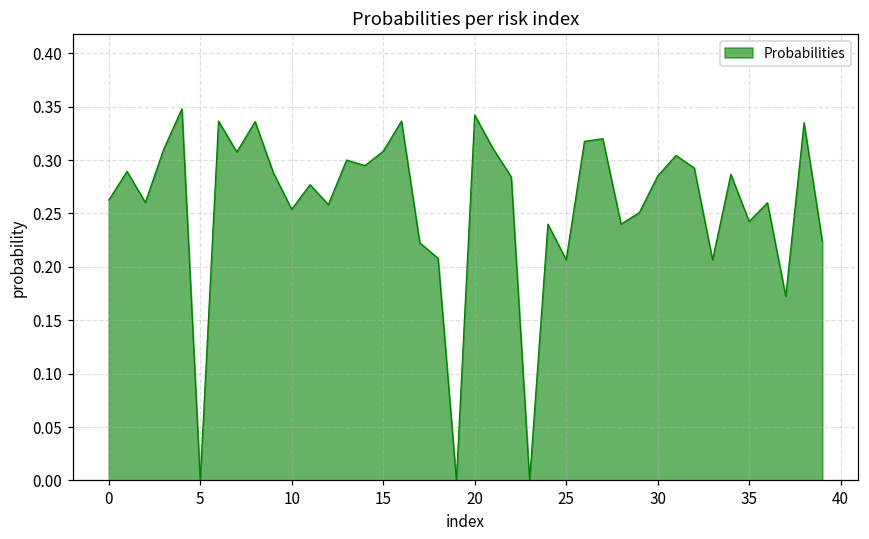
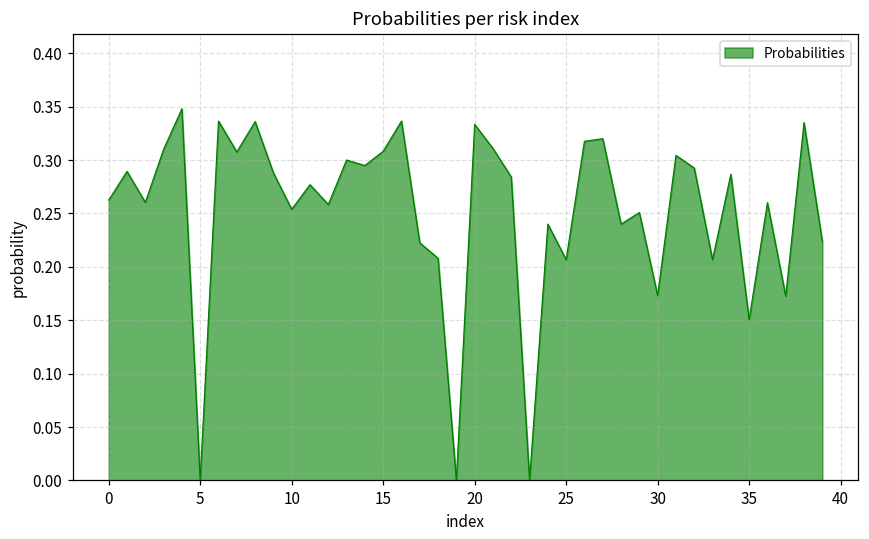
20: 0.34 -> 0.33
30: 0.29 -> 0.17
35: 0.24 -> 0.15
